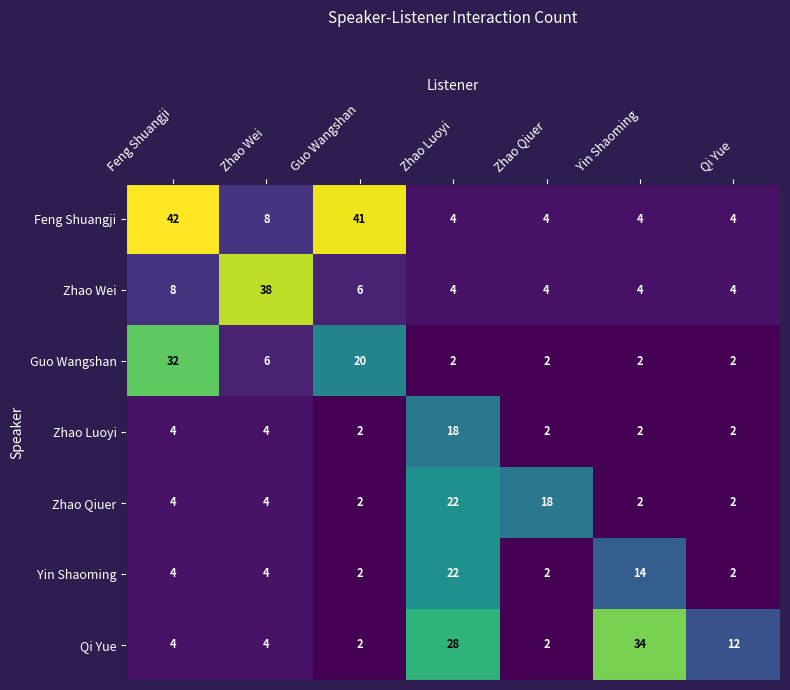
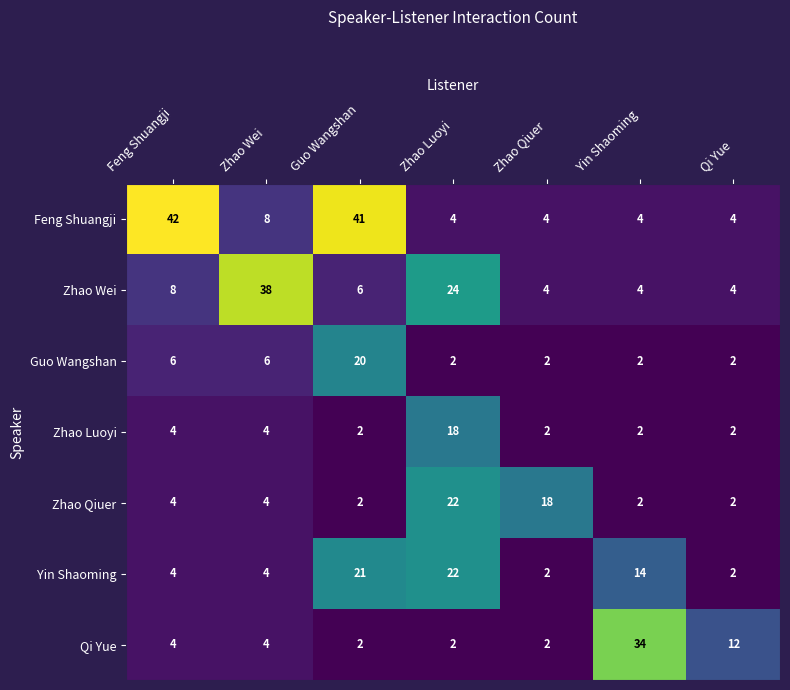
Zhao Wei, Zhao Luoyi: 4 -> 24
Guo Wangshan, Feng Shuangji: 32 -> 6
Yin Shaoming, Guo Wangshan: 2 -> 21
Qi Yue, Zhao Luoyi: 28 -> 2
